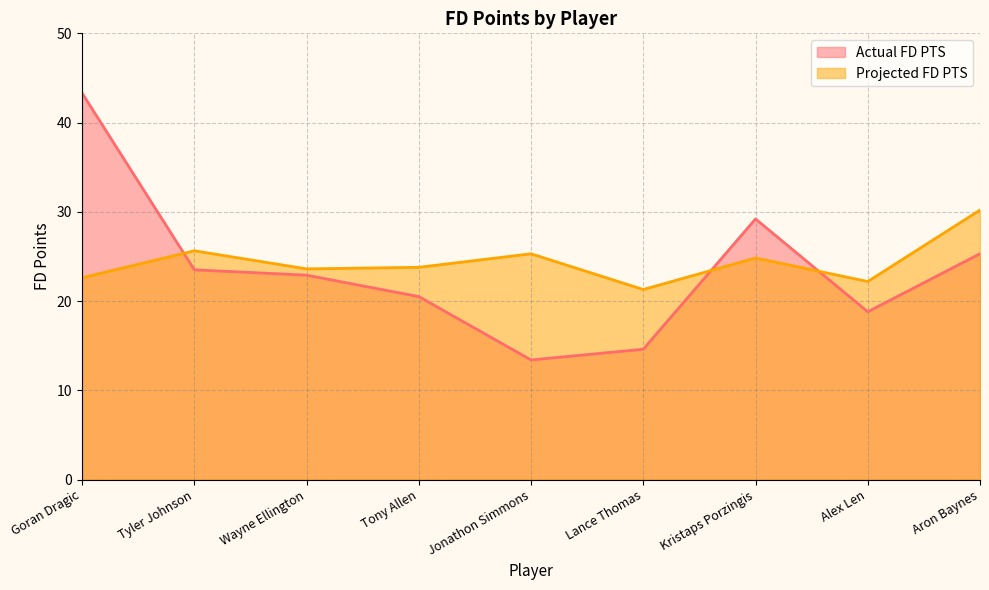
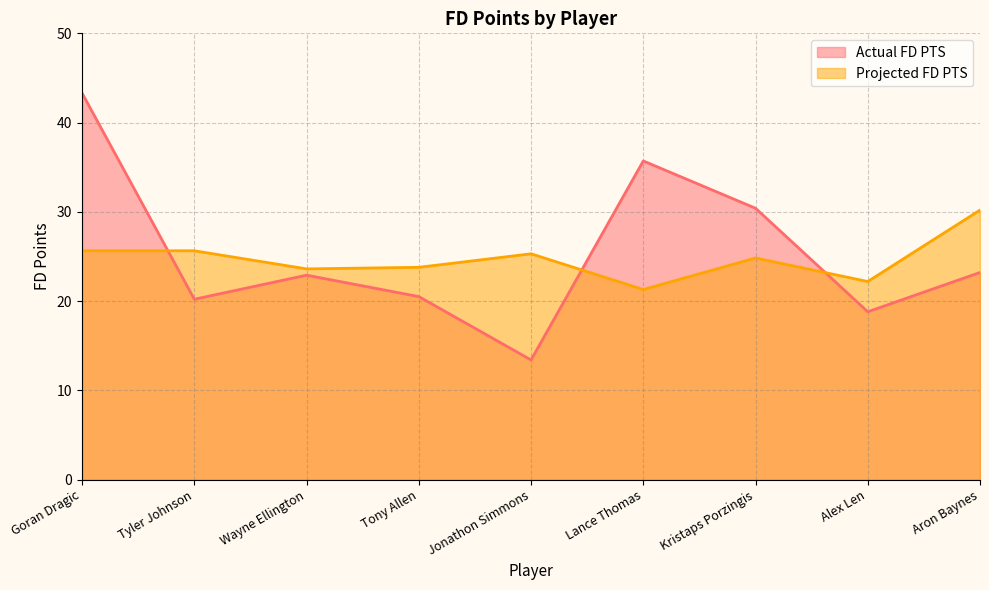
Projected FD PTS, Goran Dragic: 23 -> 26
Actual FD PTS, Tyler Johnson: 24 -> 20
Actual FD PTS, Lance Thomas: 15 -> 36
Actual FD PTS, Kristaps Porzingis: 29 -> 30
Actual FD PTS, Aron Baynes: 25 -> 23
